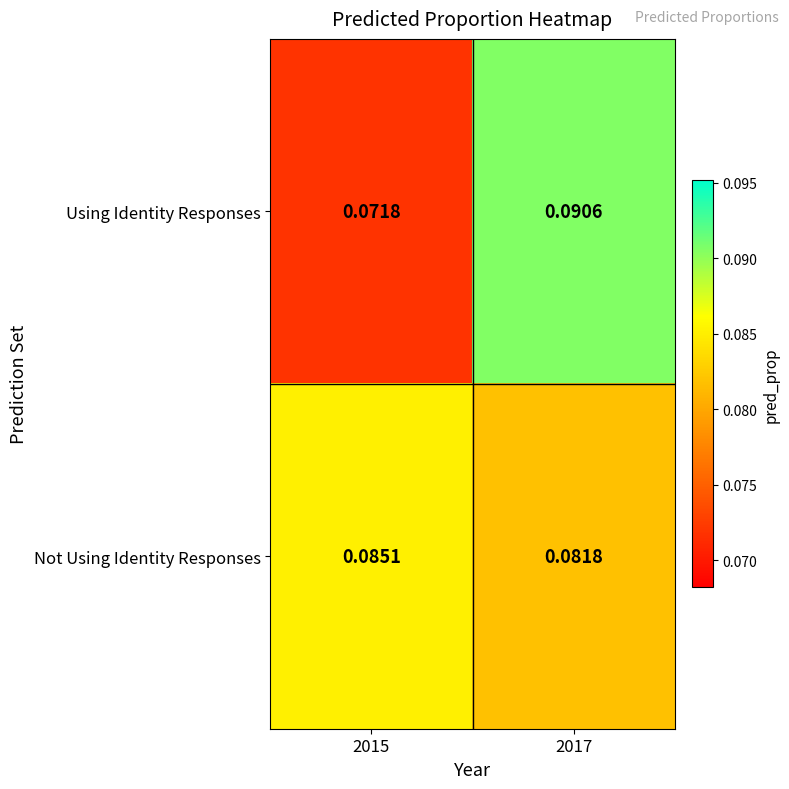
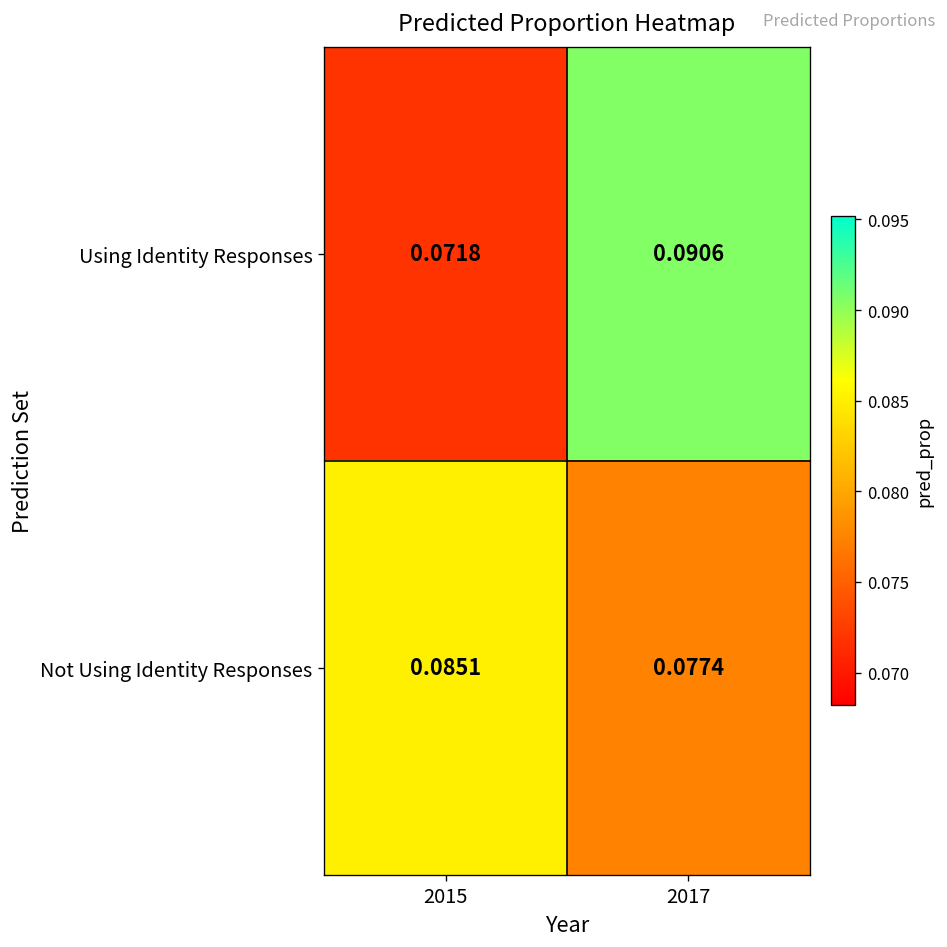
Not Using Identity Responses, 2017: 0.0818 -> 0.0774
